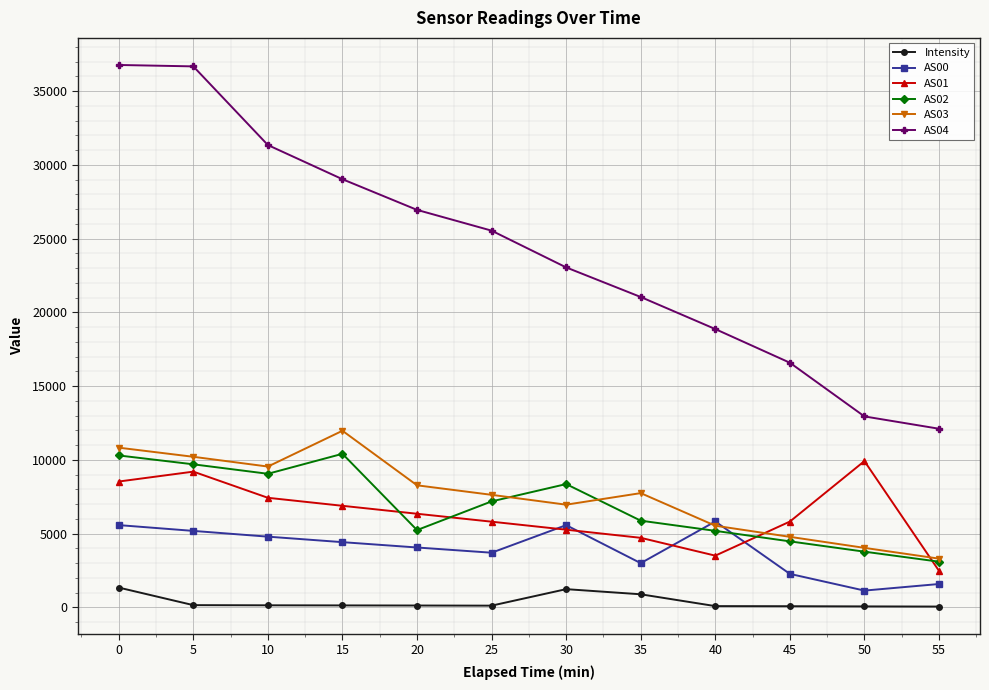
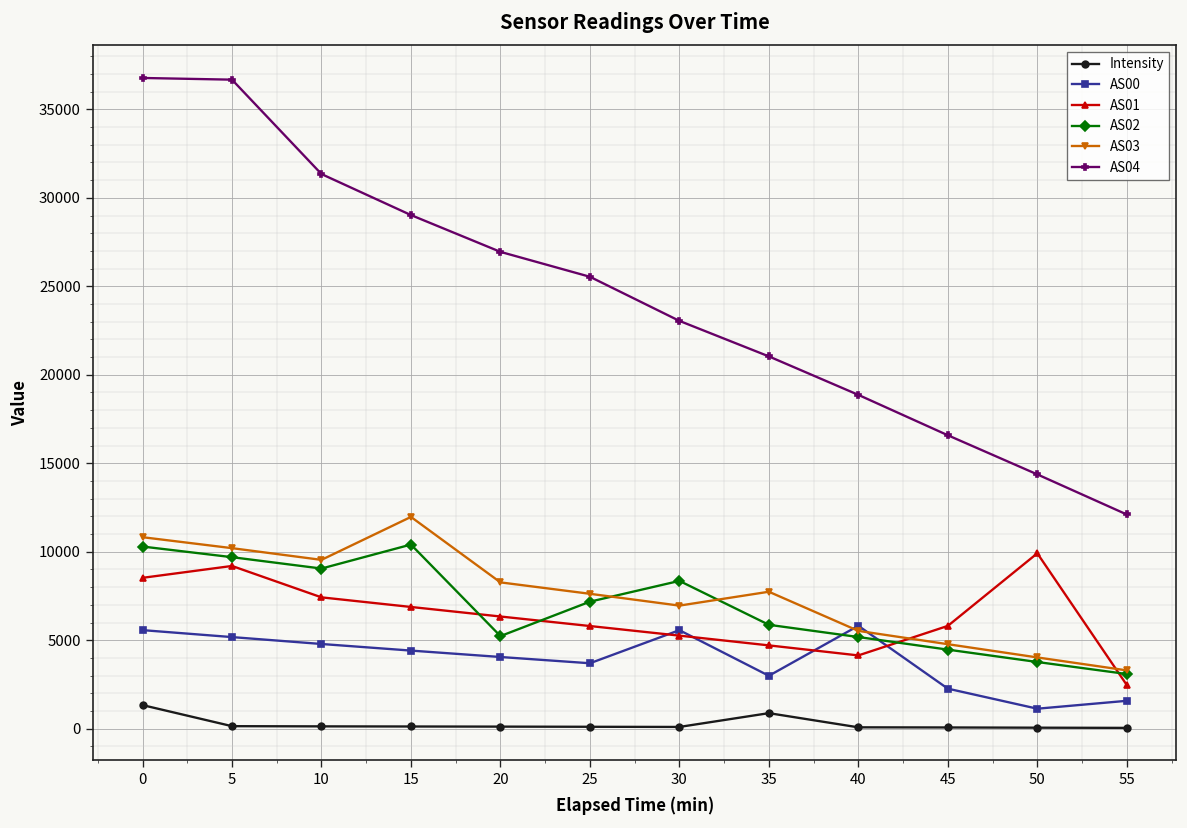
Intensity, 30: 1200 -> 100
AS01, 40: 3500 -> 4100
AS04, 50: 12900 -> 14400
